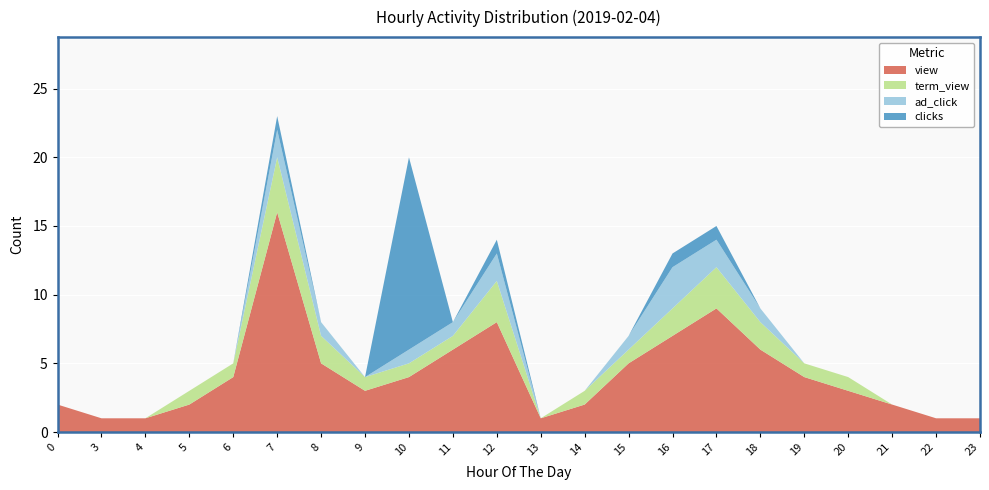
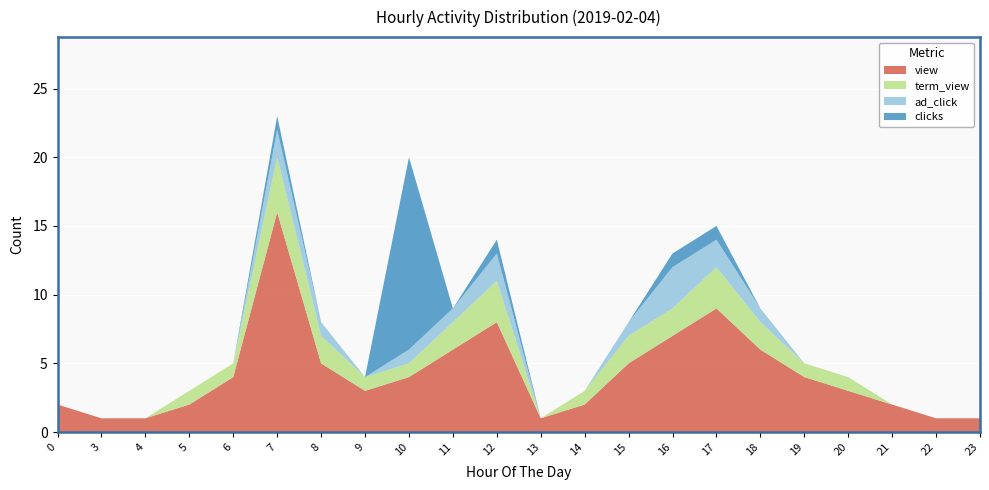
term_view, 11: 1 -> 2
term_view, 15: 1 -> 2
